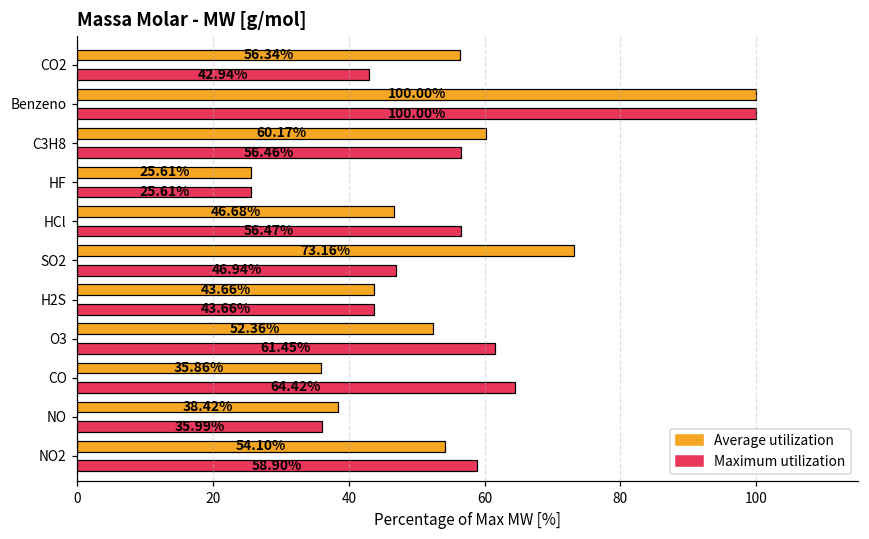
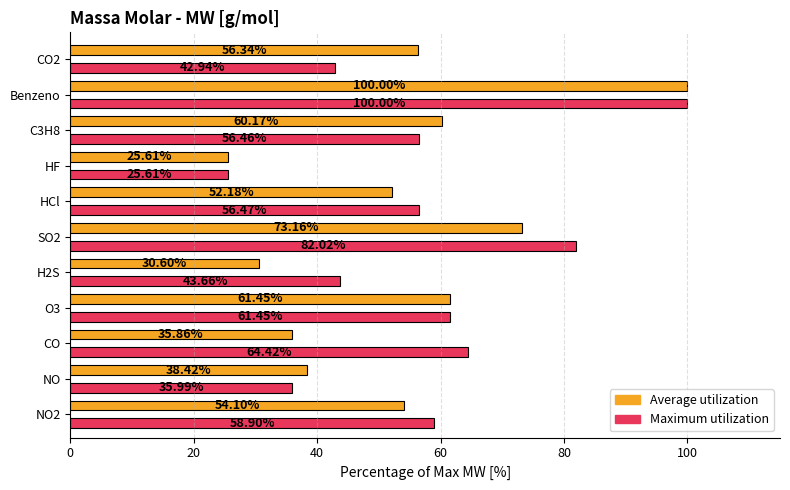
Average utilization, HCl: 46.68% -> 52.18%
Maximum utilization, SO2: 46.94% -> 82.02%
Average utilization, H2S: 43.66% -> 30.60%
Average utilization, O3: 52.36% -> 61.45%
